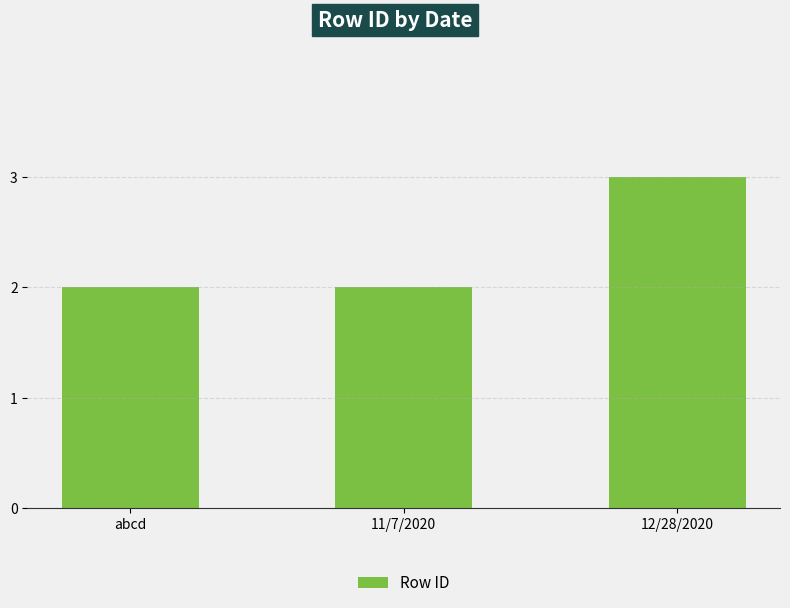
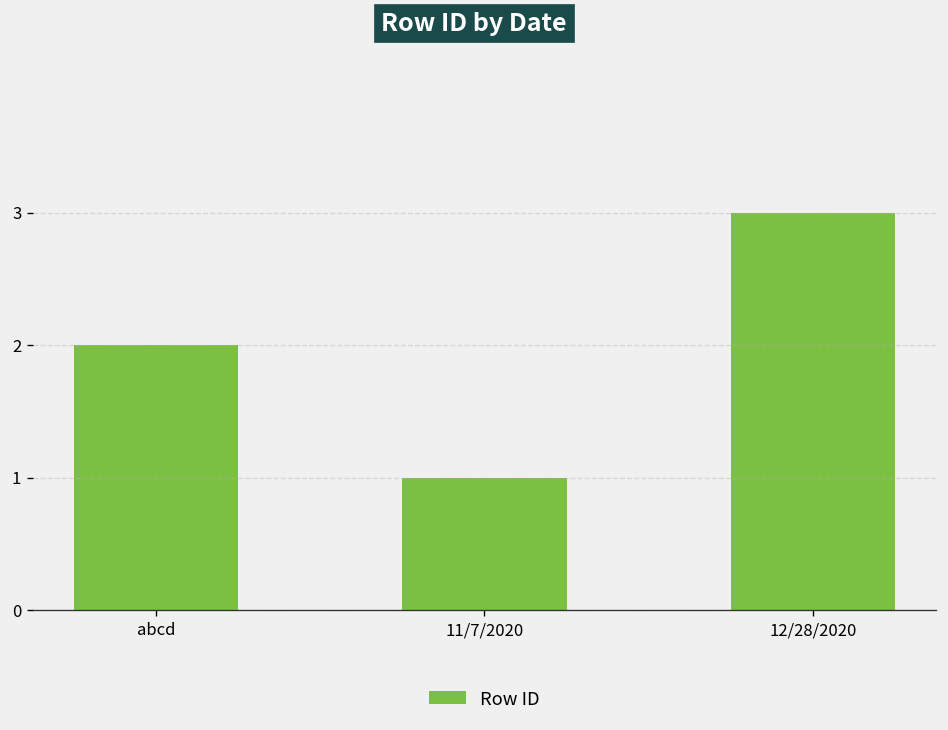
11/7/2020: 2 -> 1
